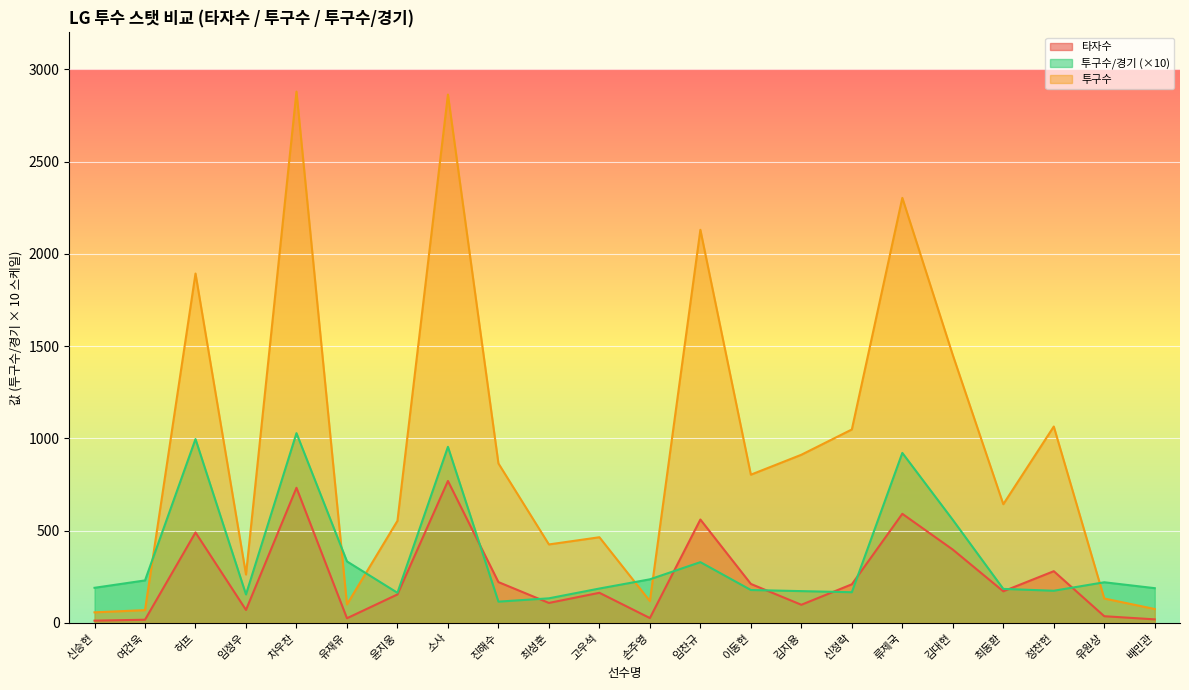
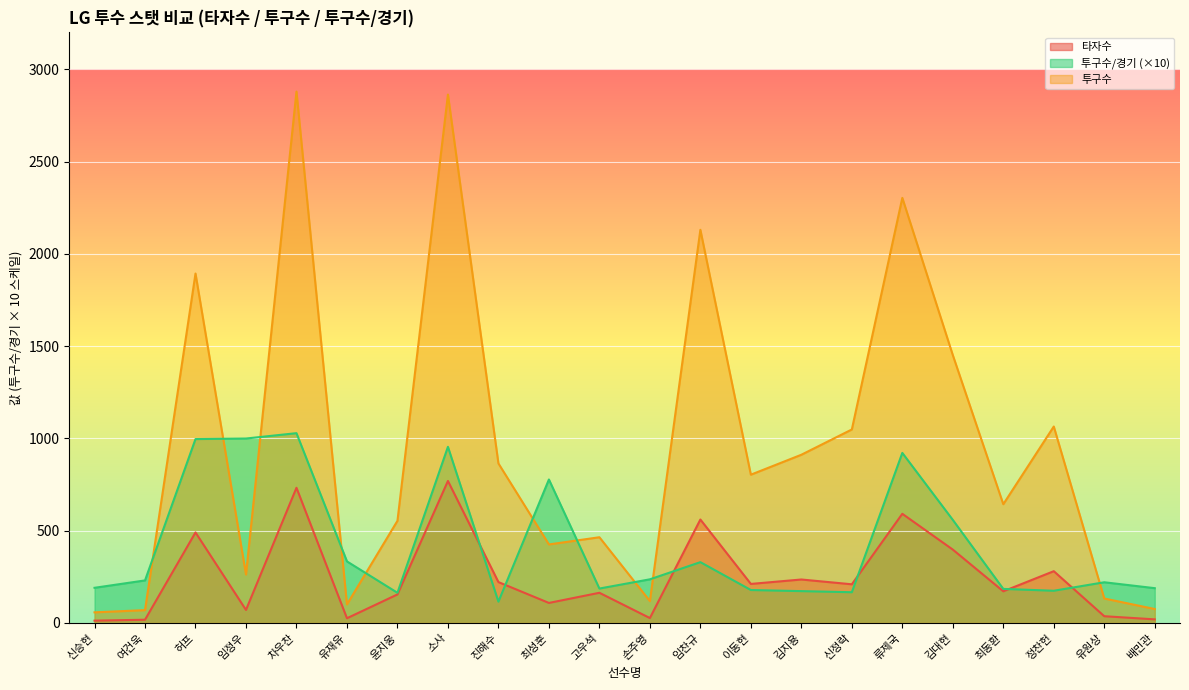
투구수/경기 (×10), 임정우: 150 -> 1000
투구수/경기 (×10), 최성훈: 130 -> 780
타자수, 김지용: 100 -> 240
